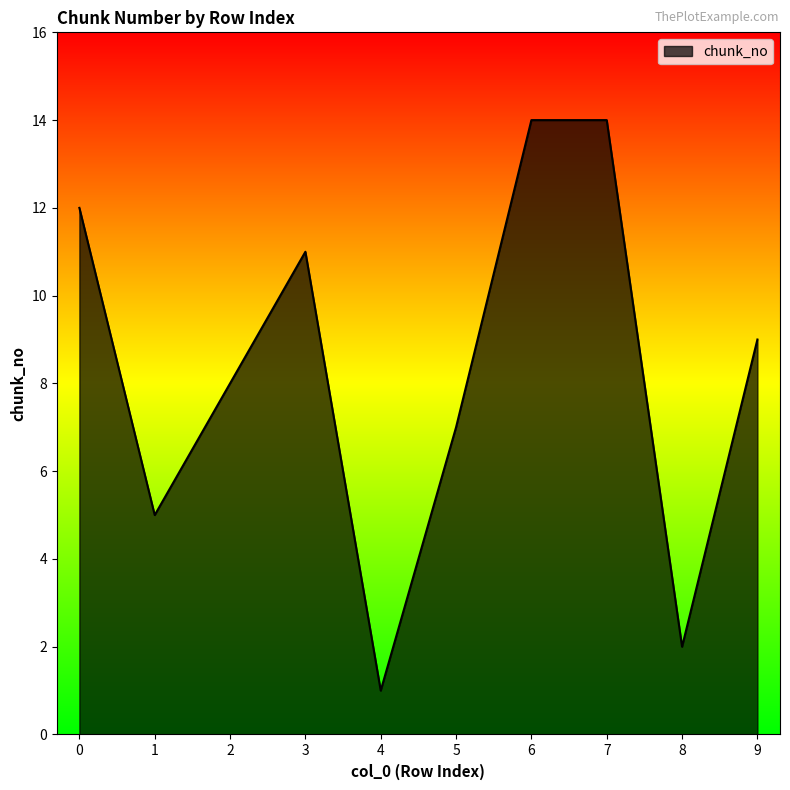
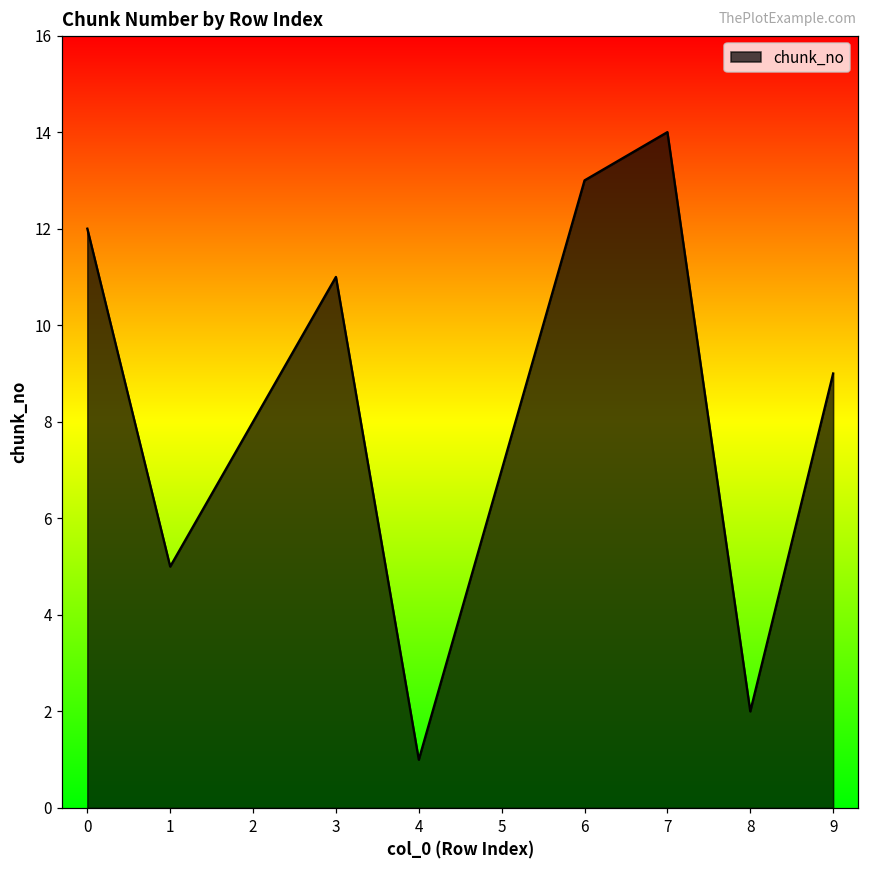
6: 14 -> 13
